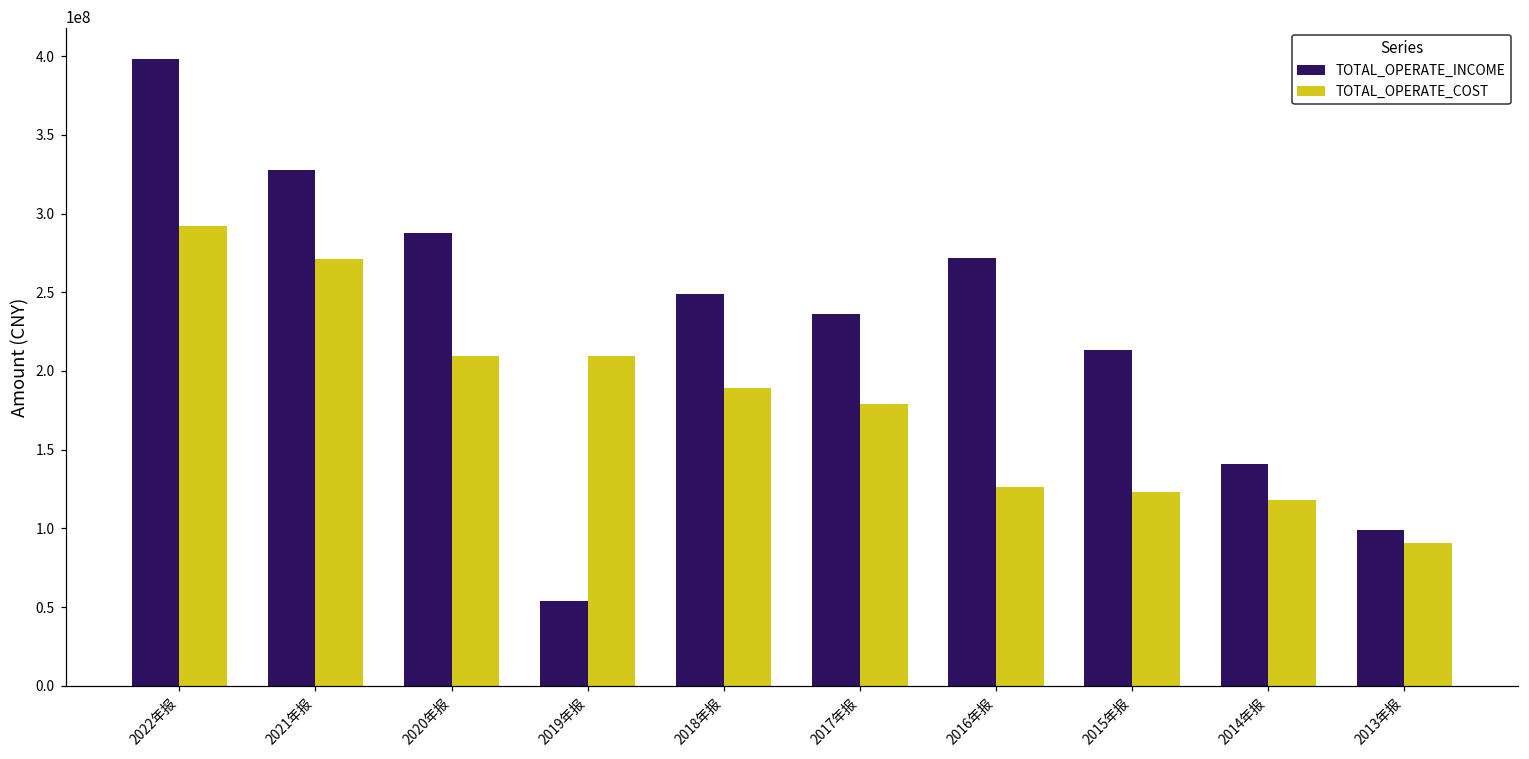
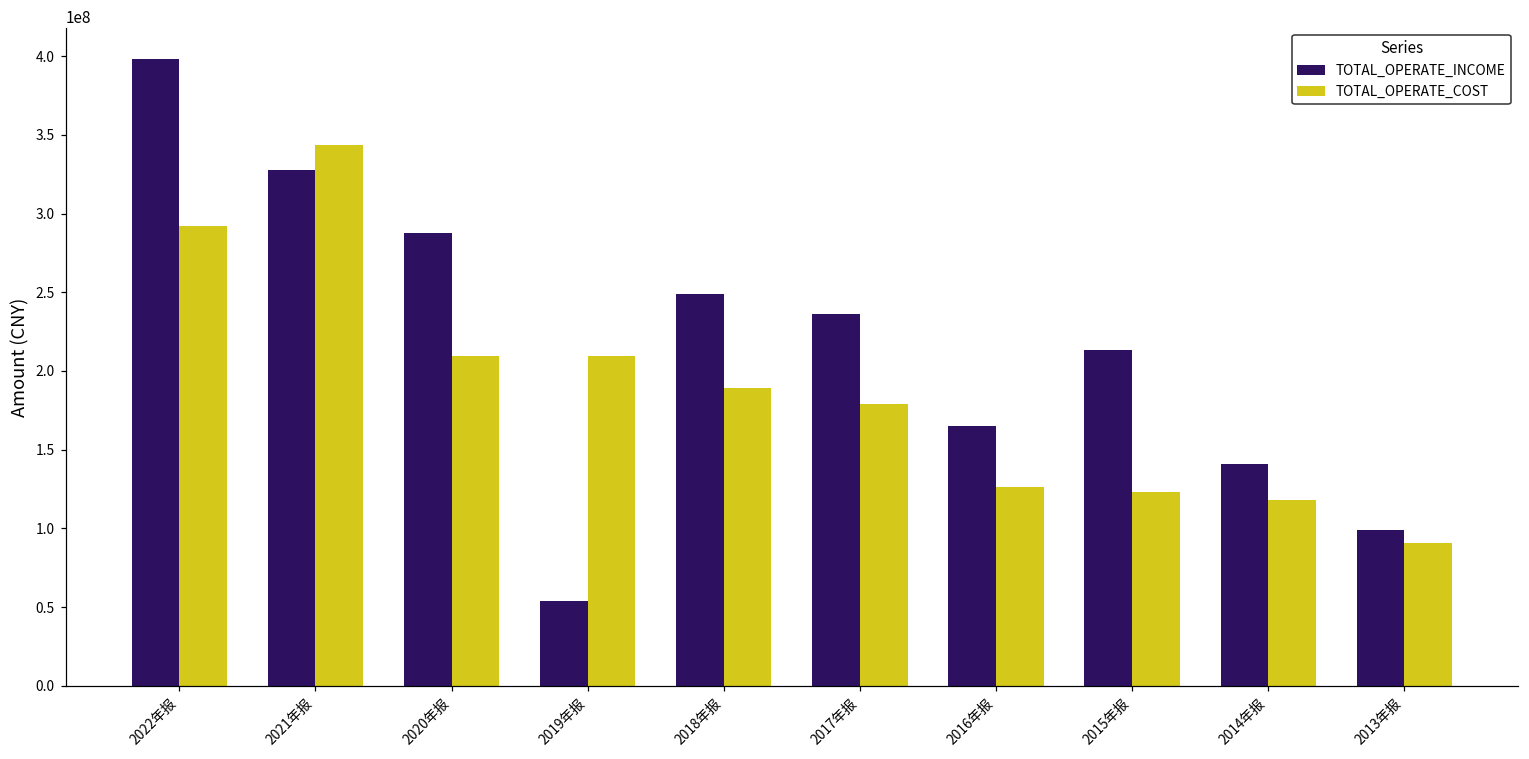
TOTAL_OPERATE_COST, 2021年报: 271000000 -> 343000000
TOTAL_OPERATE_INCOME, 2016年报: 272000000 -> 165000000
